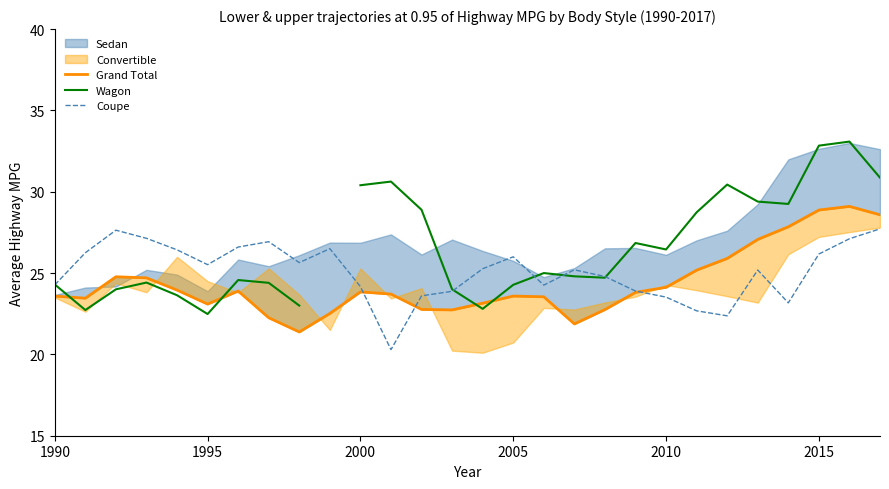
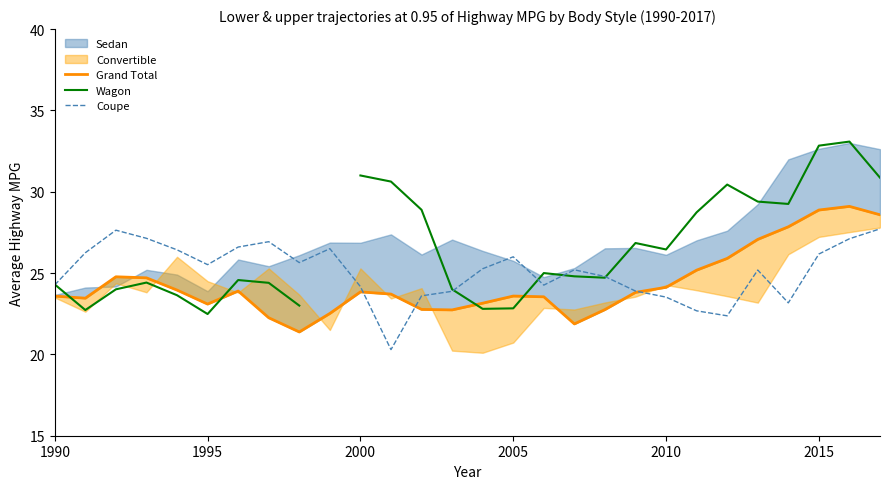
Wagon, 2000: 30.4 -> 31.0
Wagon, 2005: 24.3 -> 22.8
